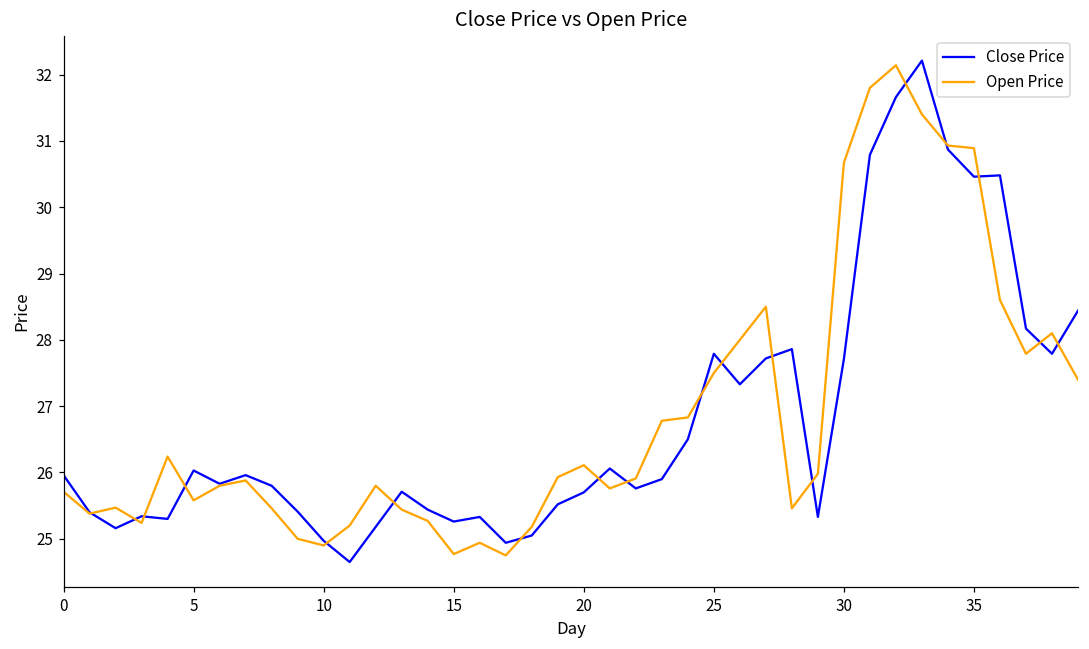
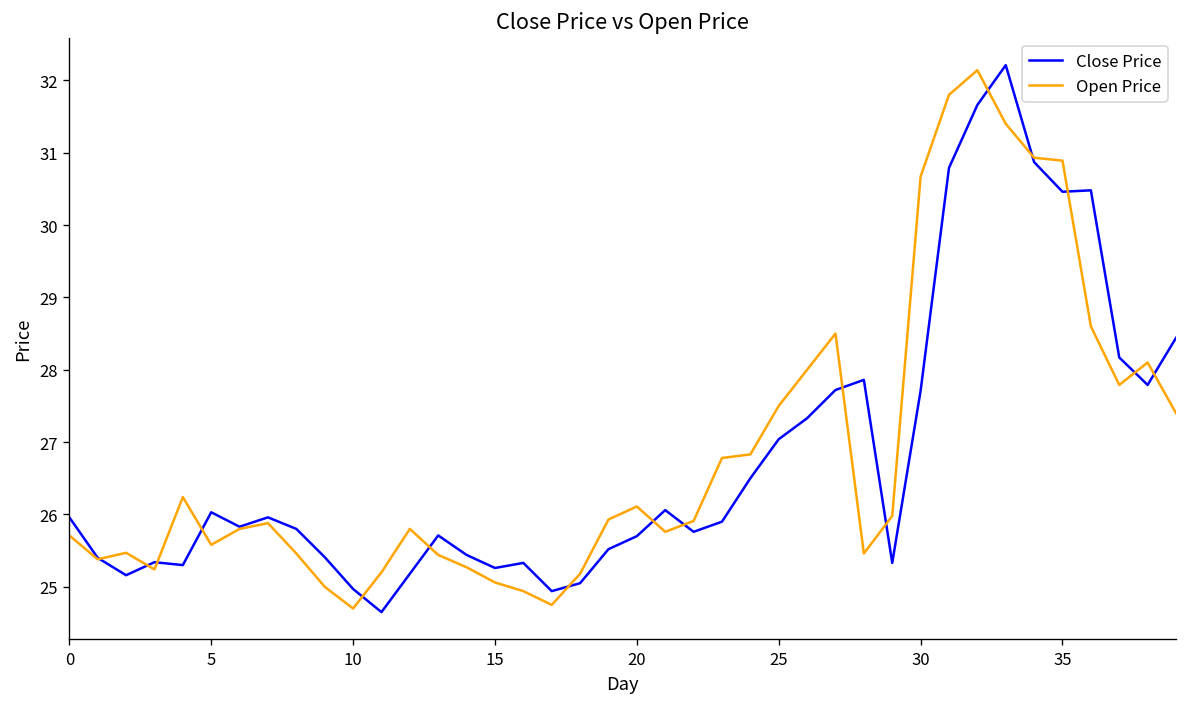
Open Price, 10: 24.9 -> 24.7
Open Price, 15: 24.8 -> 25.1
Close Price, 25: 27.8 -> 27.0
